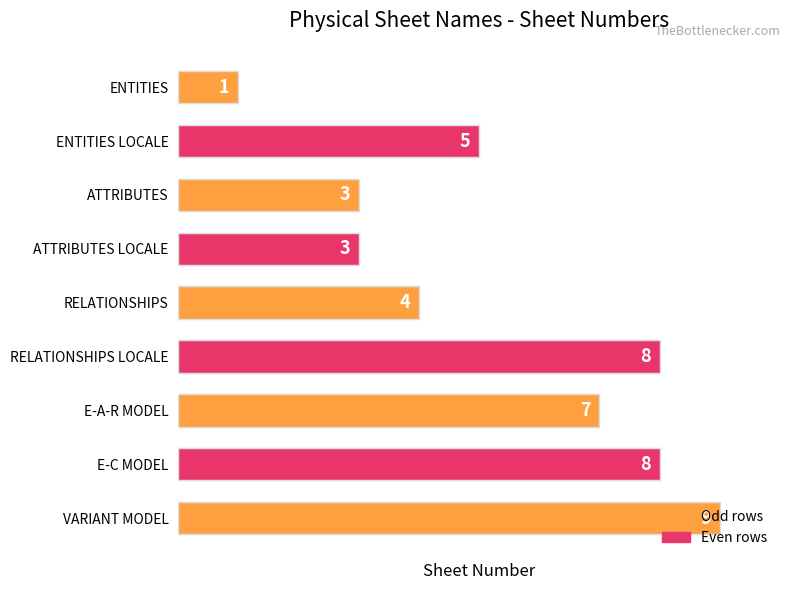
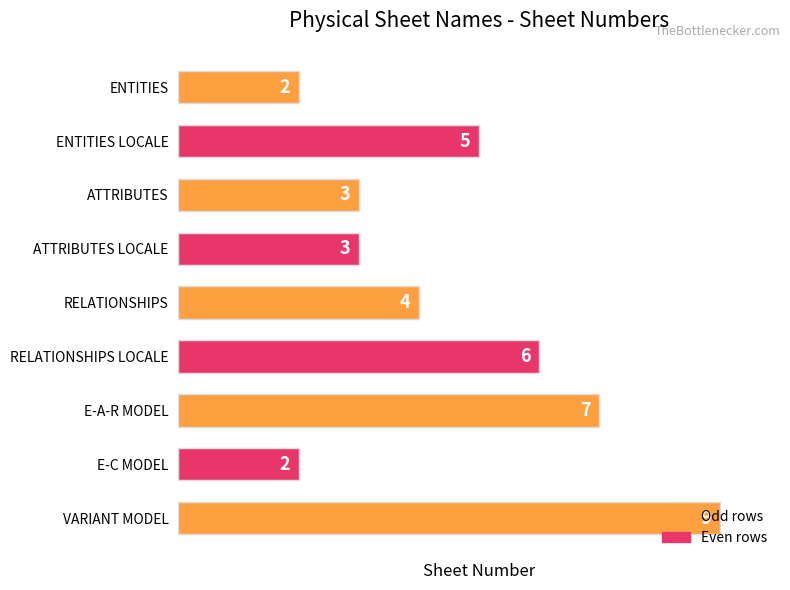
ENTITIES: 1 -> 2
RELATIONSHIPS LOCALE: 8 -> 6
E-C MODEL: 8 -> 2
